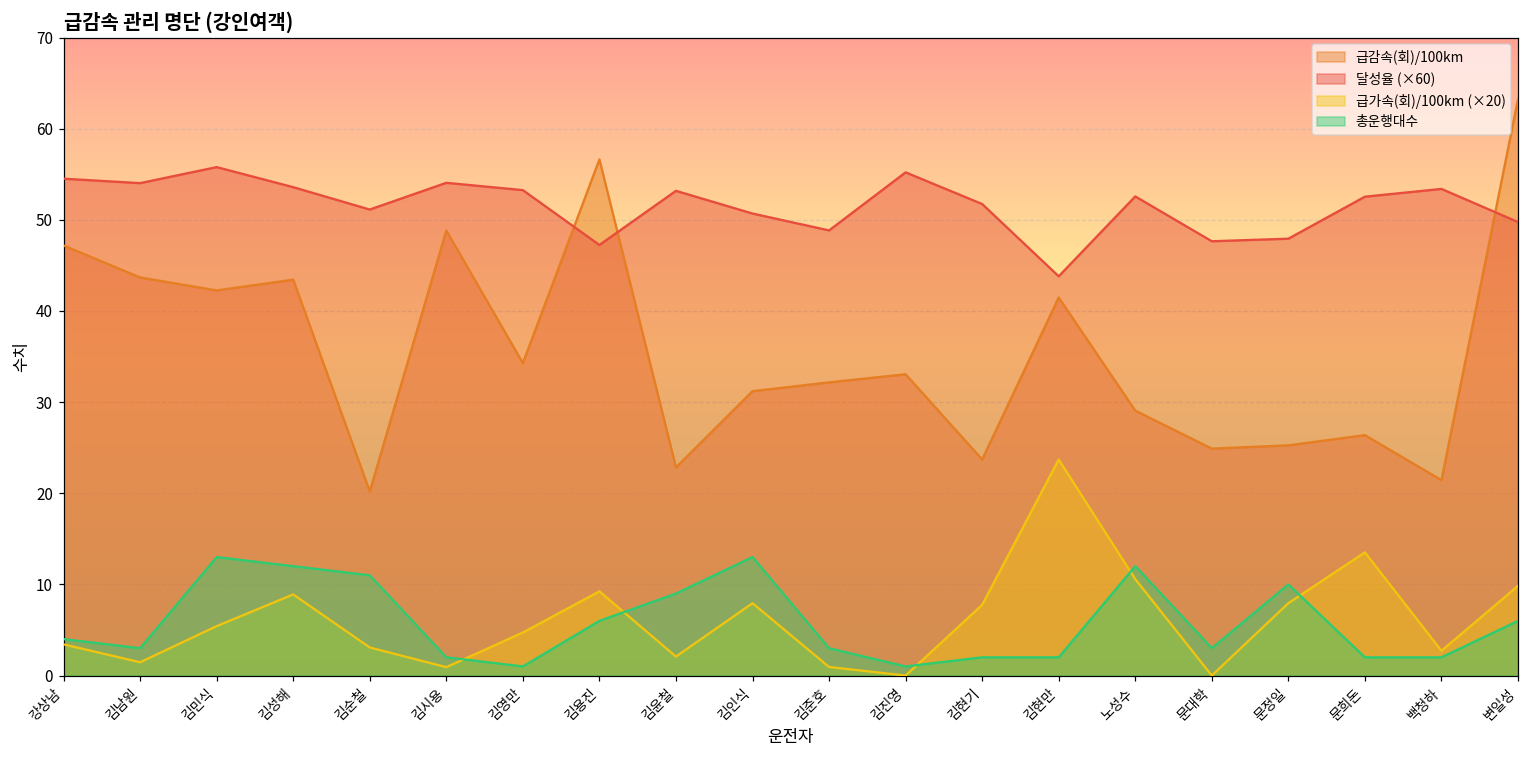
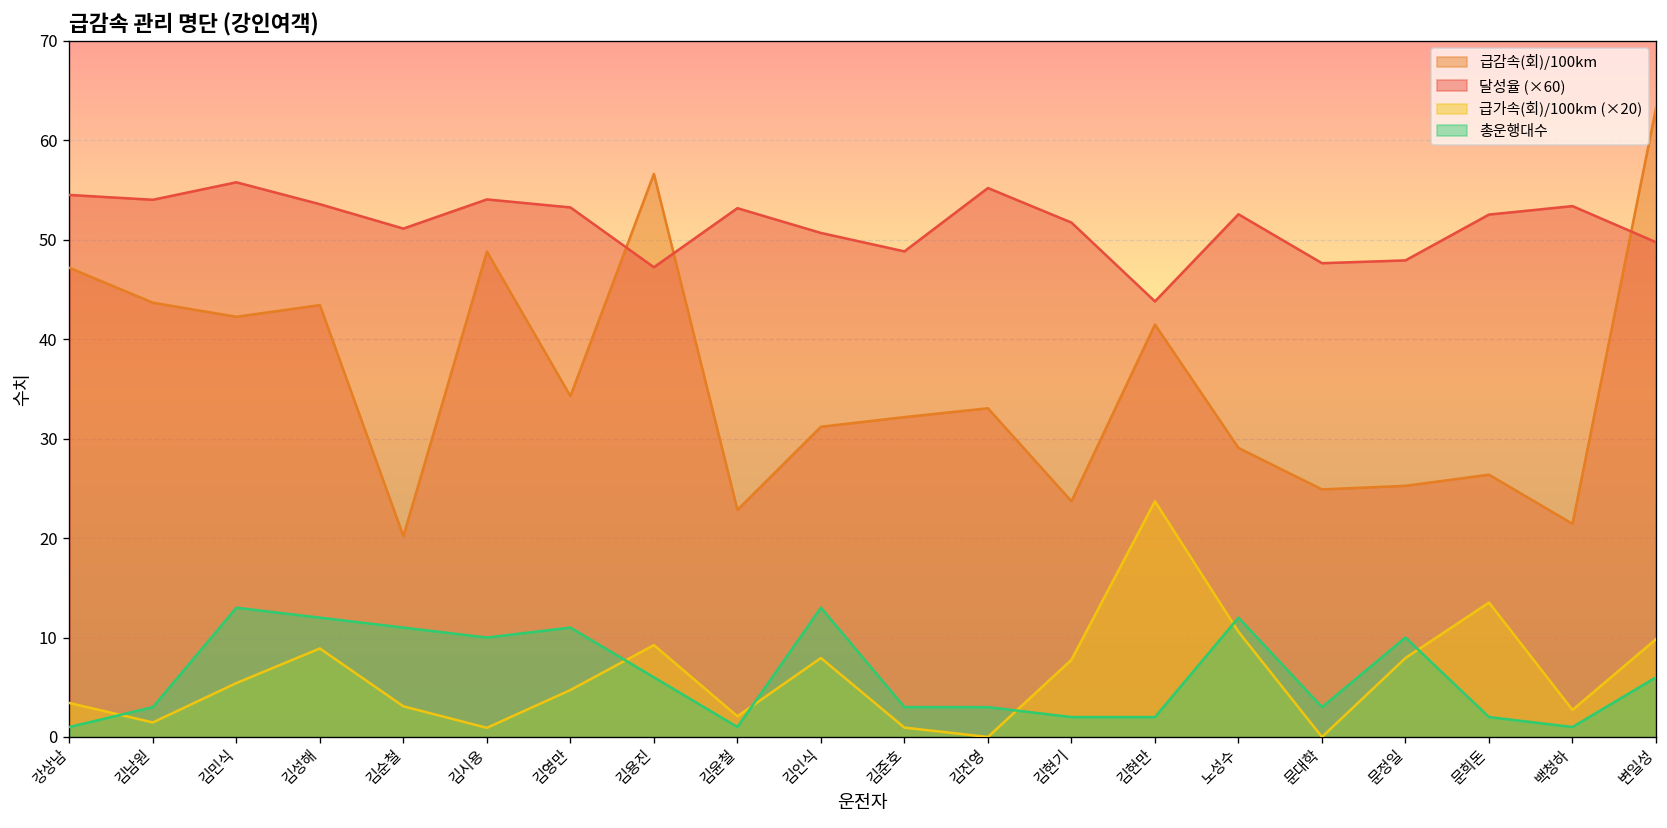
총운행대수, 강상남: 4 -> 1
총운행대수, 김시용: 2 -> 10
총운행대수, 김영만: 1 -> 11
총운행대수, 김윤철: 9 -> 1
총운행대수, 김진영: 1 -> 3
총운행대수, 백청하: 2 -> 1
